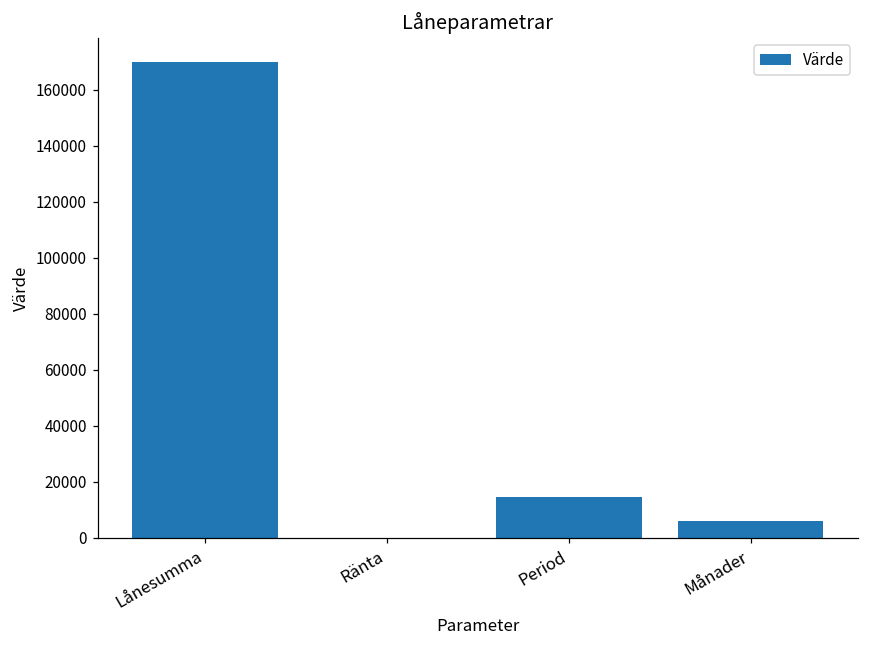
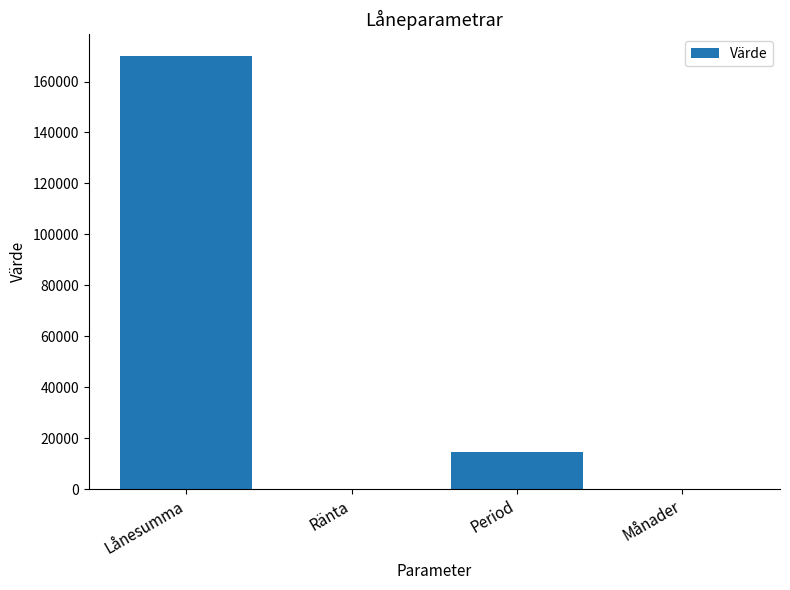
Månader: 6000 -> 0
